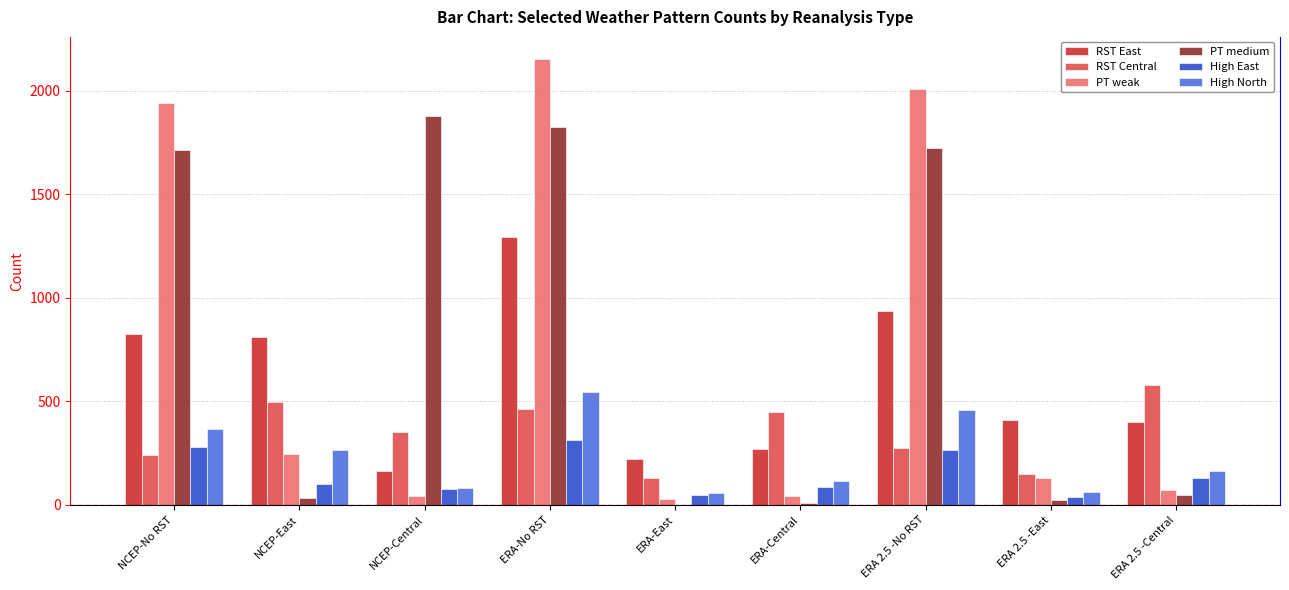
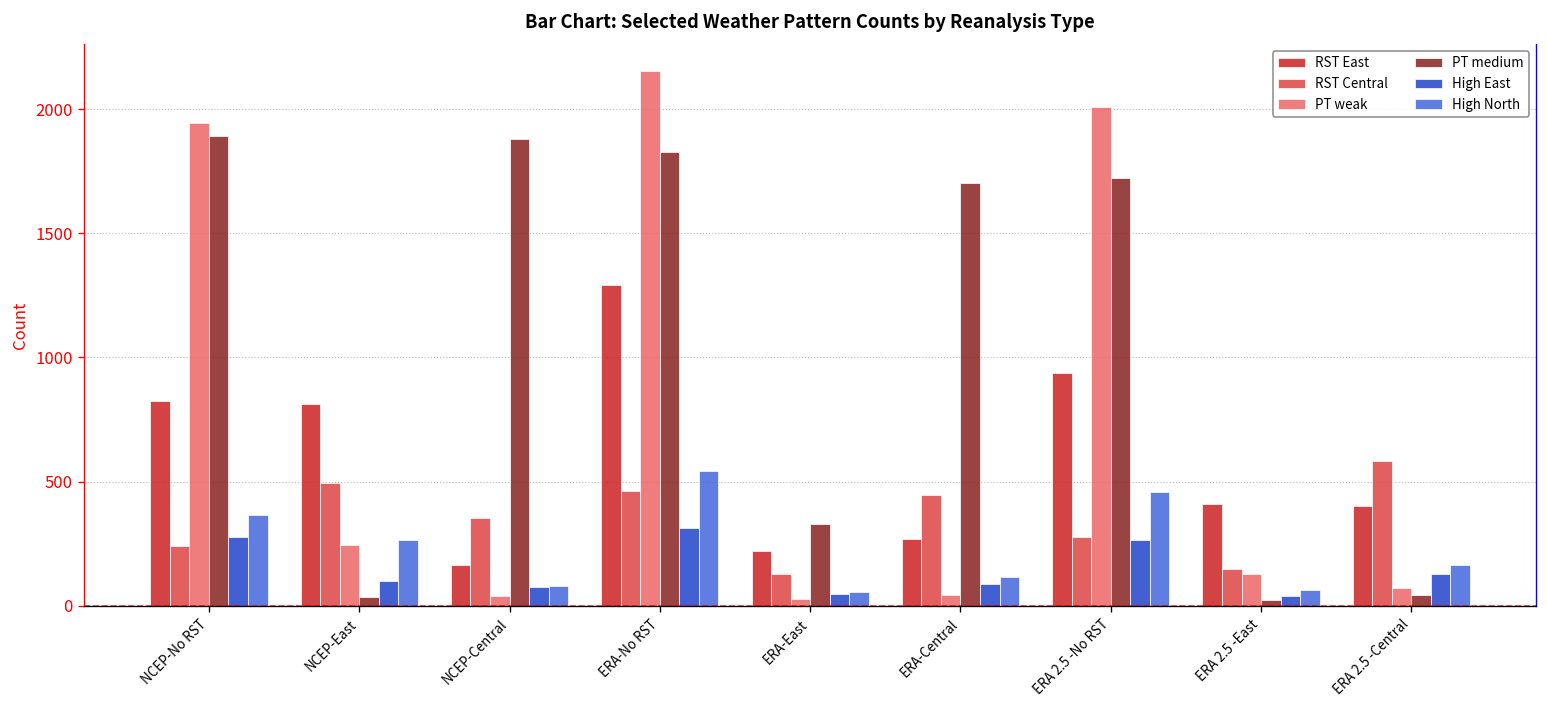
PT medium, NCEP-No RST: 1710 -> 1890
PT medium, ERA-East: 0 -> 330
PT medium, ERA-Central: 10 -> 1700
